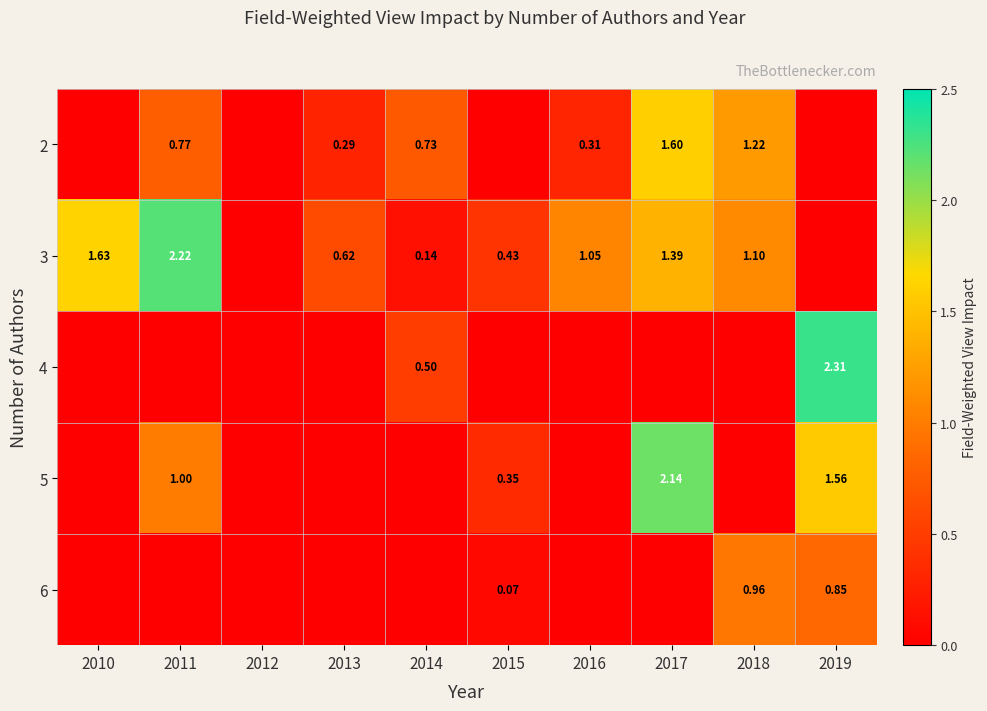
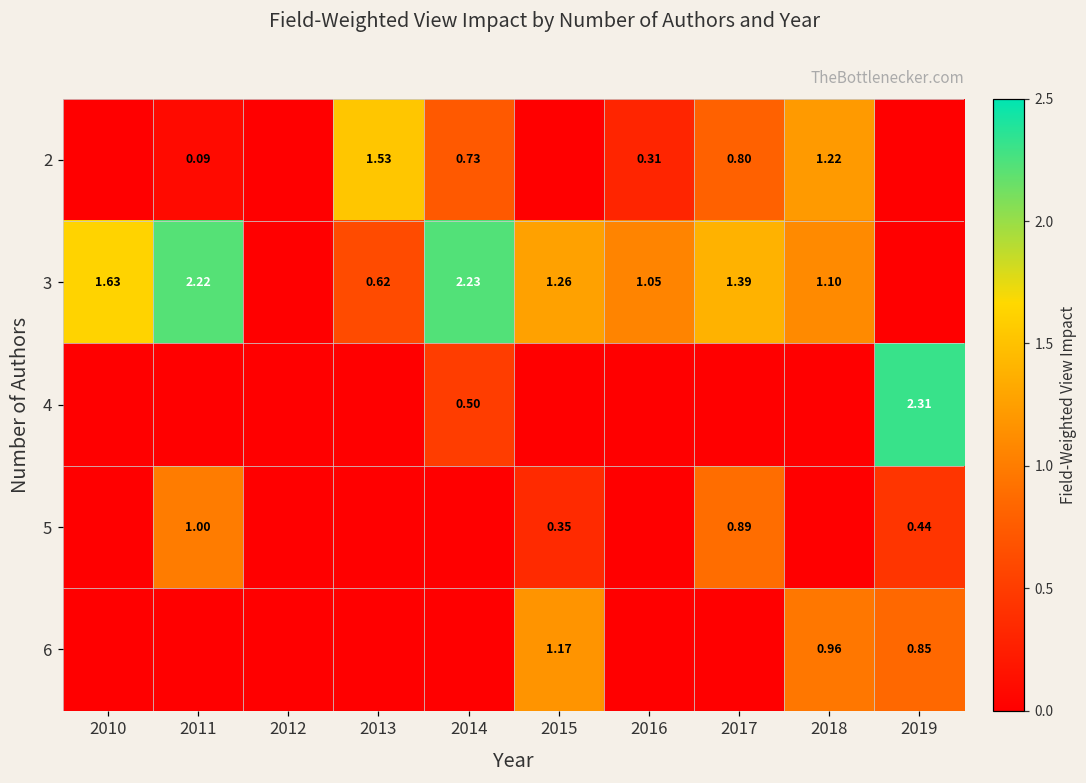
2, 2011: 0.77 -> 0.09
2, 2013: 0.29 -> 1.53
2, 2017: 1.60 -> 0.80
3, 2014: 0.14 -> 2.23
3, 2015: 0.43 -> 1.26
5, 2017: 2.14 -> 0.89
5, 2019: 1.56 -> 0.44
6, 2015: 0.07 -> 1.17
